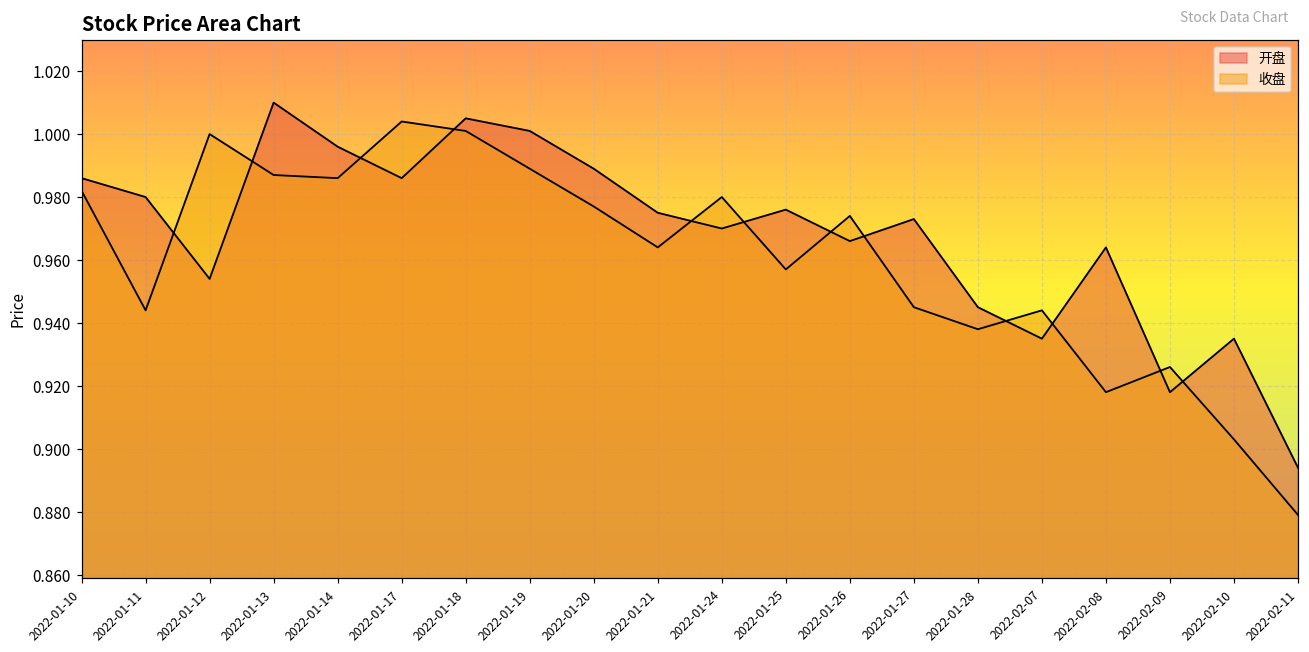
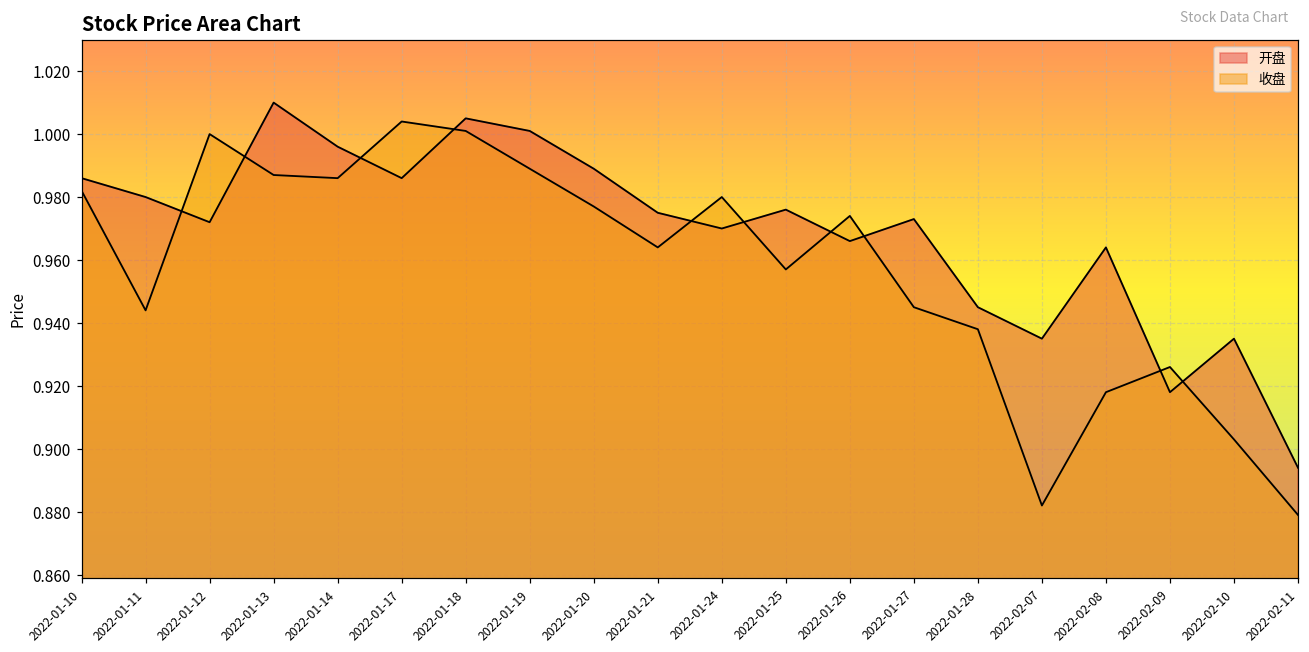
开盘, 2022-01-12: 0.954 -> 0.972
收盘, 2022-02-07: 0.944 -> 0.882
